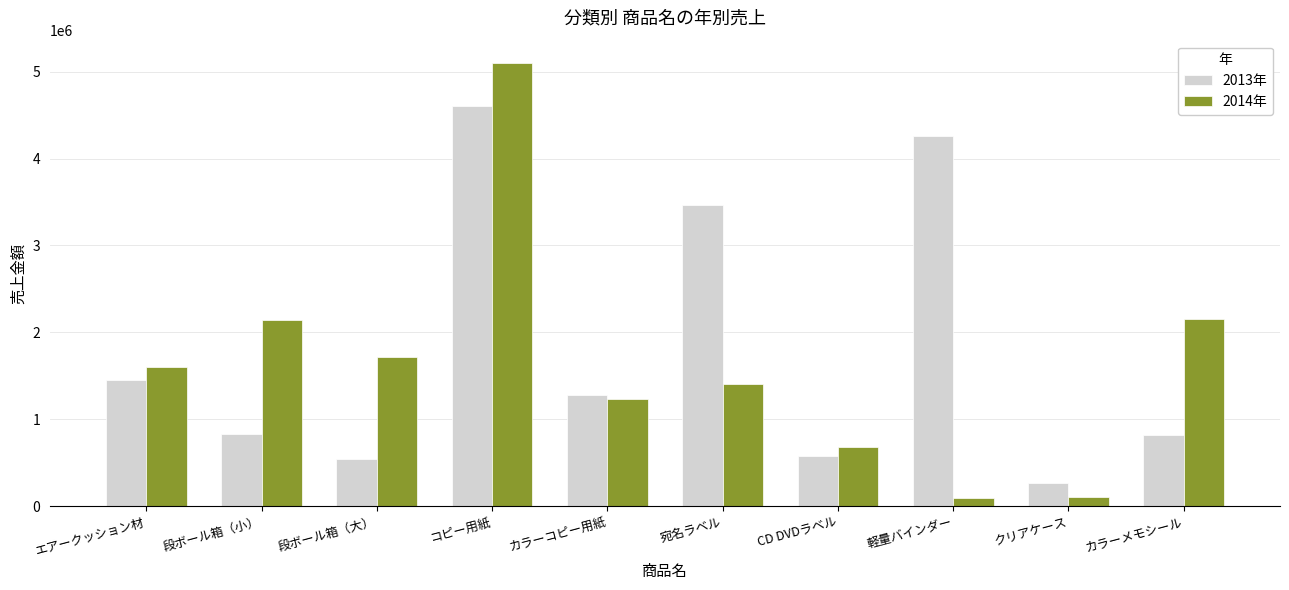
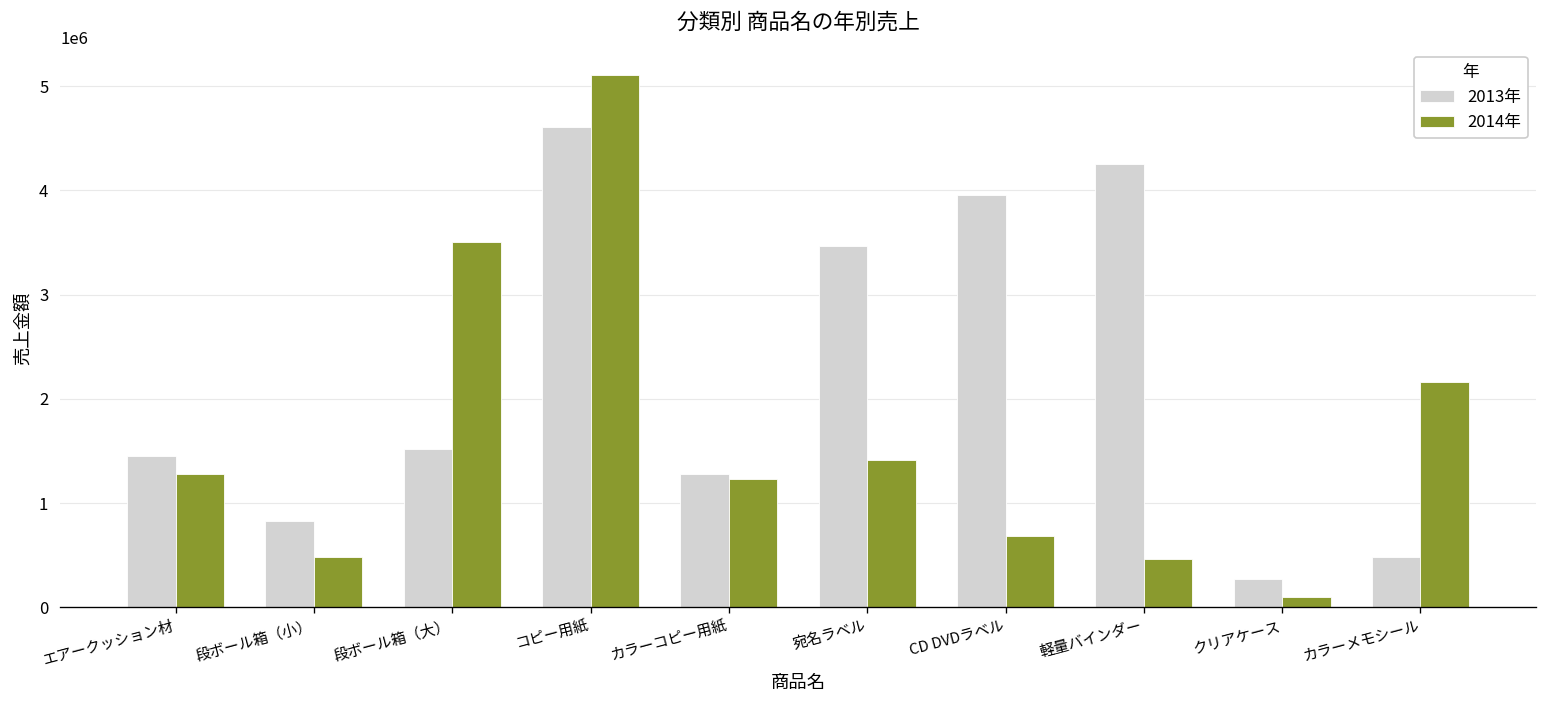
2014年, エアークッション材: 1600000 -> 1300000
2014年, 段ボール箱（小）: 2100000 -> 500000
2013年, 段ボール箱（大）: 500000 -> 1500000
2014年, 段ボール箱（大）: 1700000 -> 3500000
2013年, CD DVDラベル: 600000 -> 4000000
2014年, 軽量バインダー: 100000 -> 500000
2013年, カラーメモシール: 800000 -> 500000
